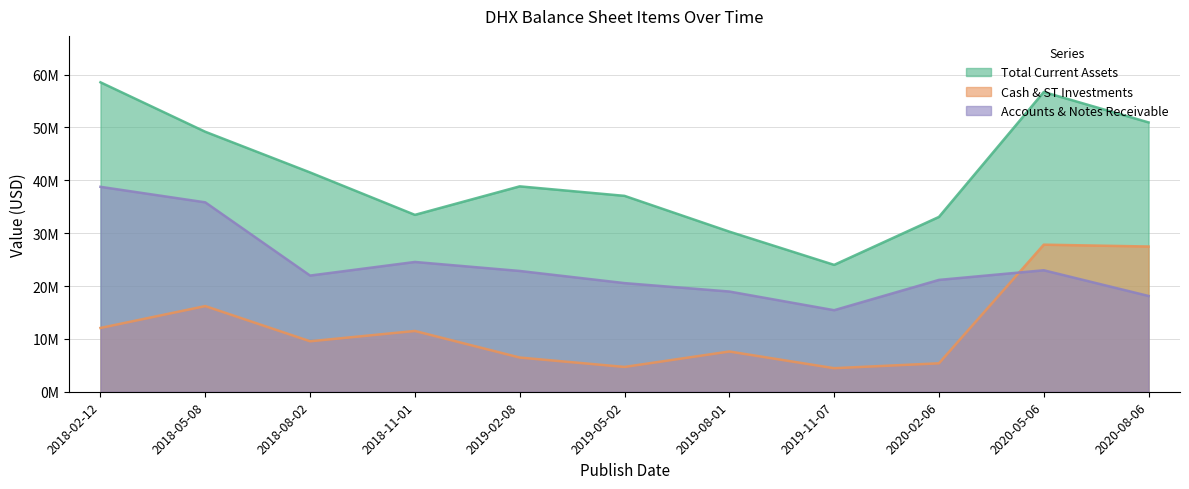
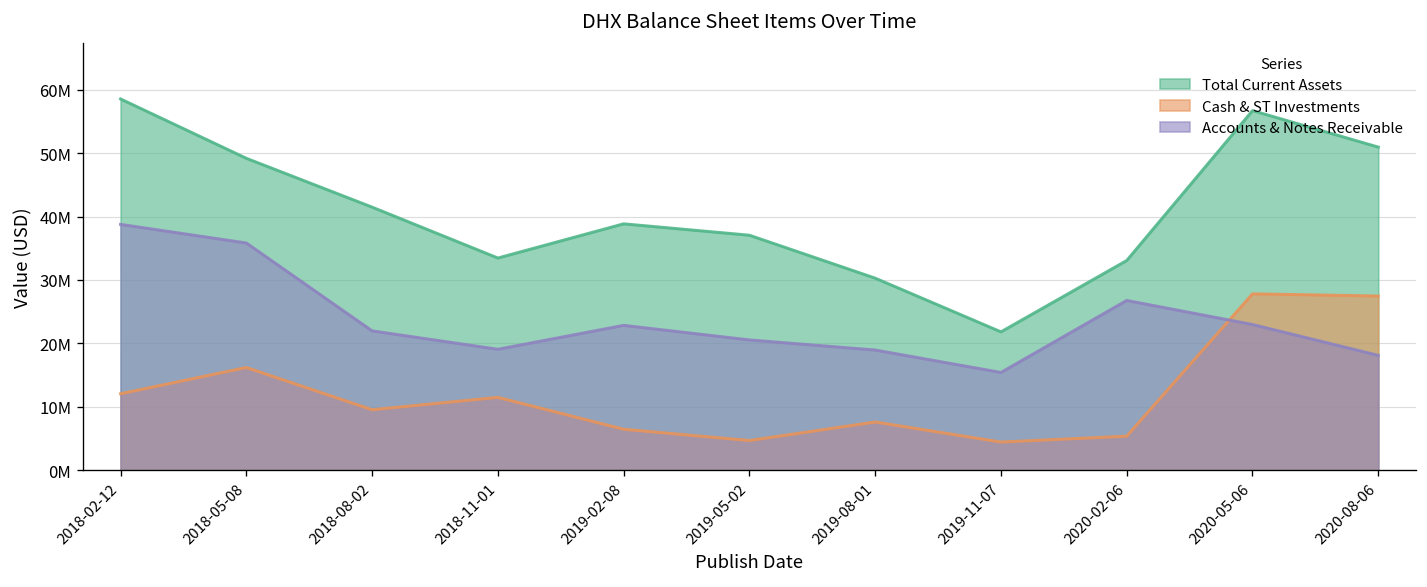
Accounts & Notes Receivable, 2018-11-01: 25000000 -> 19000000
Total Current Assets, 2019-11-07: 24000000 -> 22000000
Accounts & Notes Receivable, 2020-02-06: 21000000 -> 27000000
